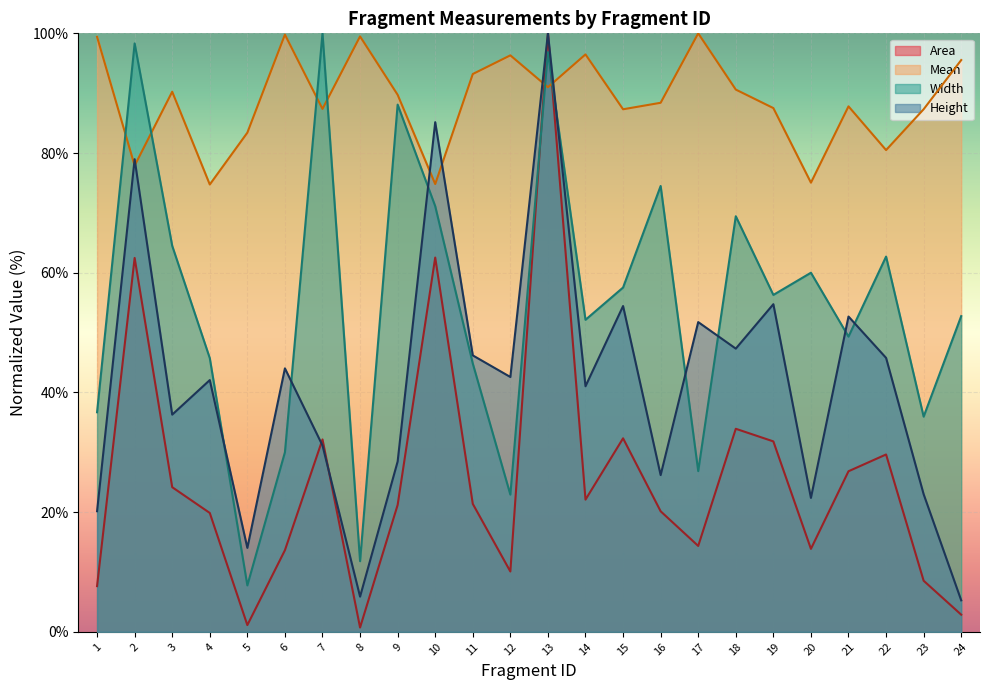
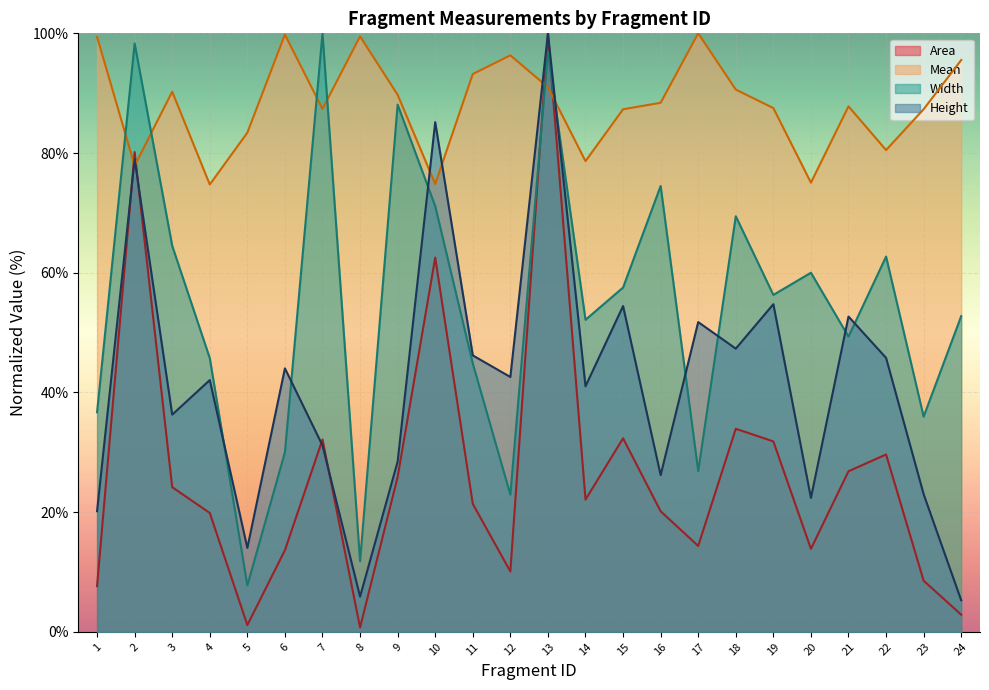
Area, 2: 62% -> 80%
Area, 9: 21% -> 26%
Mean, 14: 96% -> 79%
